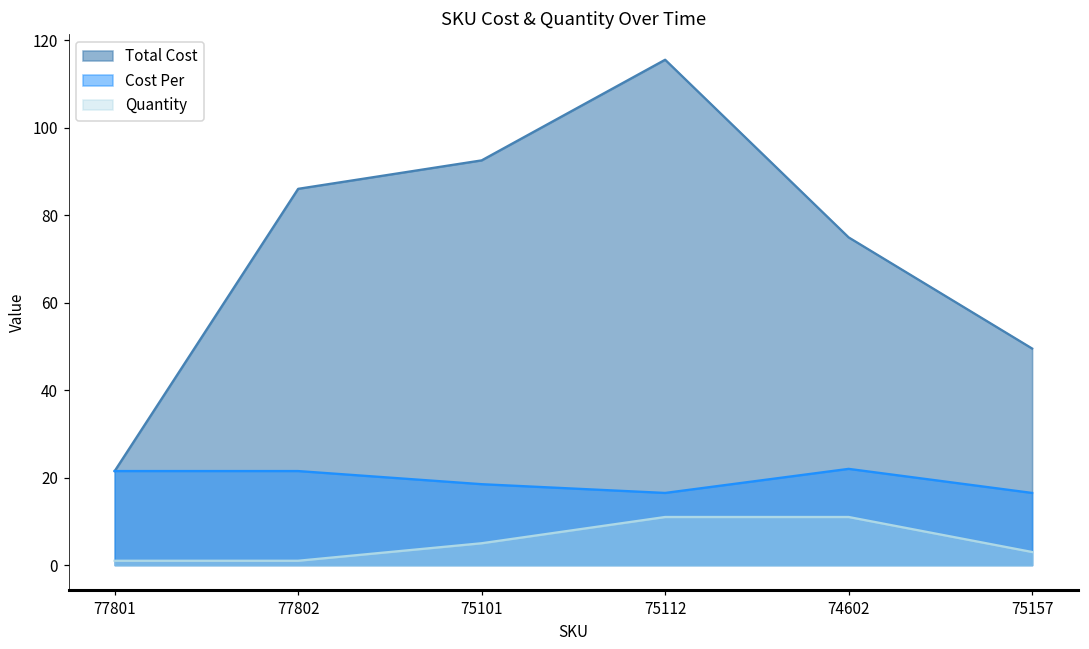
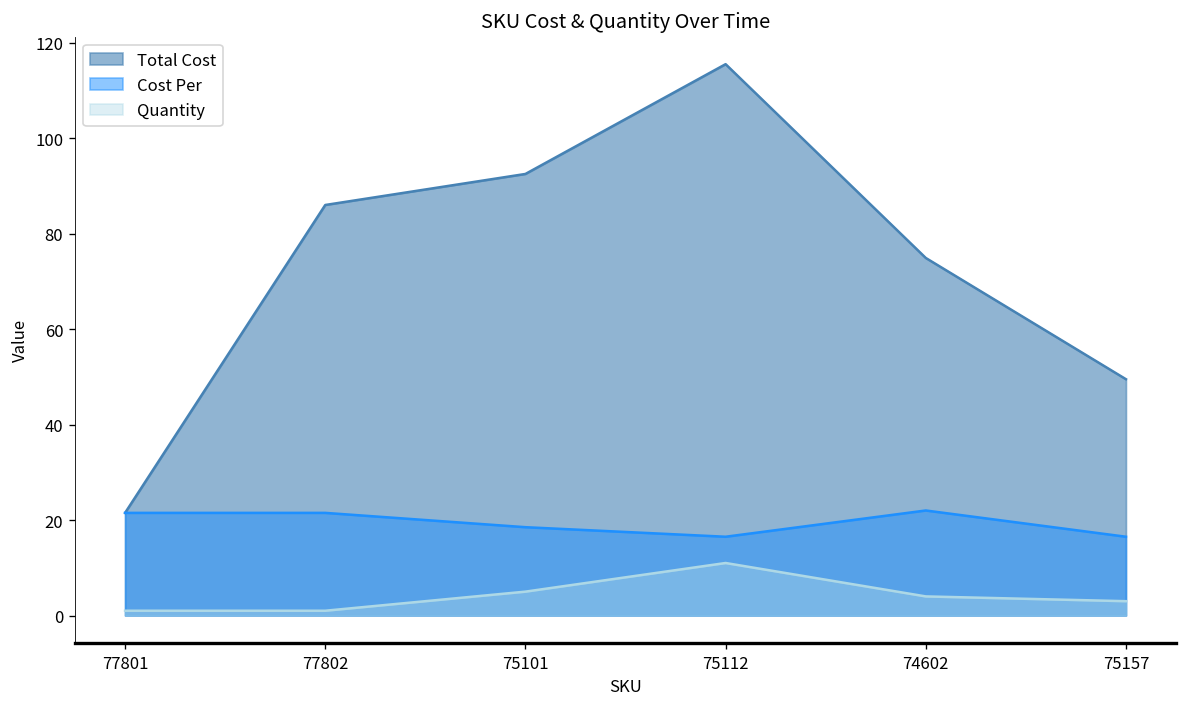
Quantity, 74602: 11 -> 4
